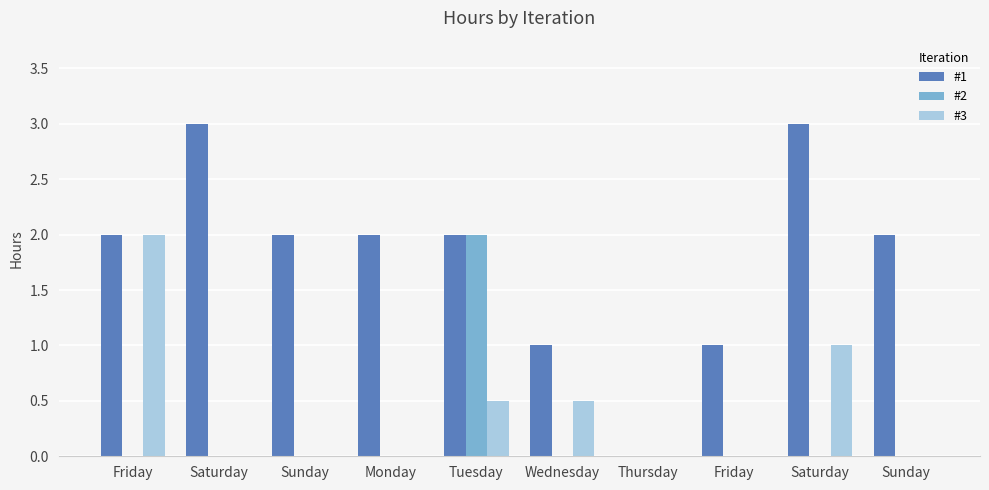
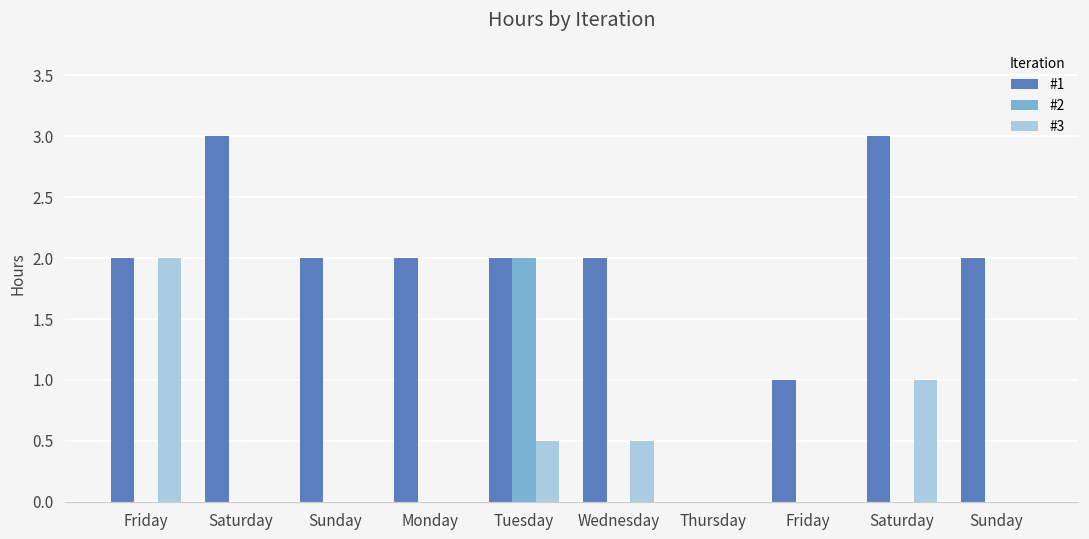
#1, Wednesday: 1 -> 2
